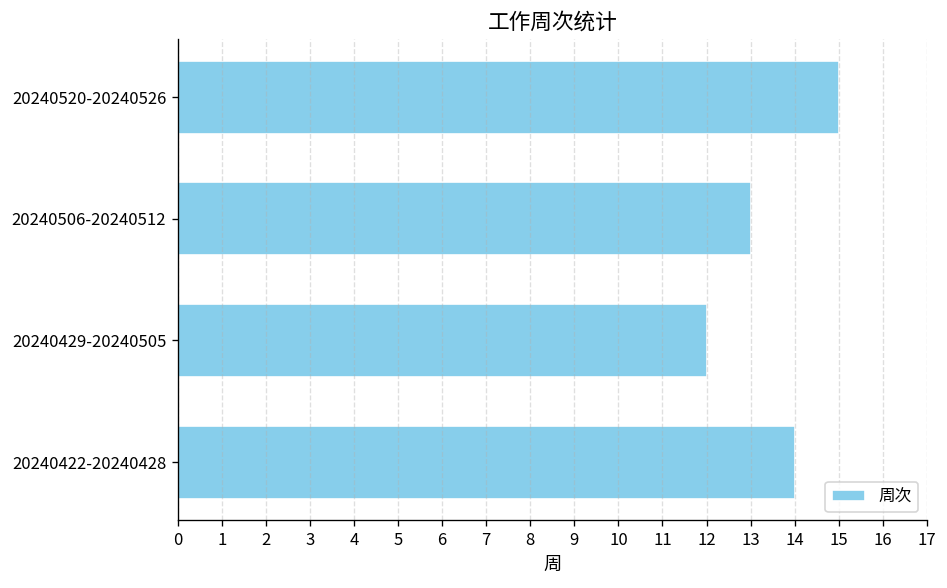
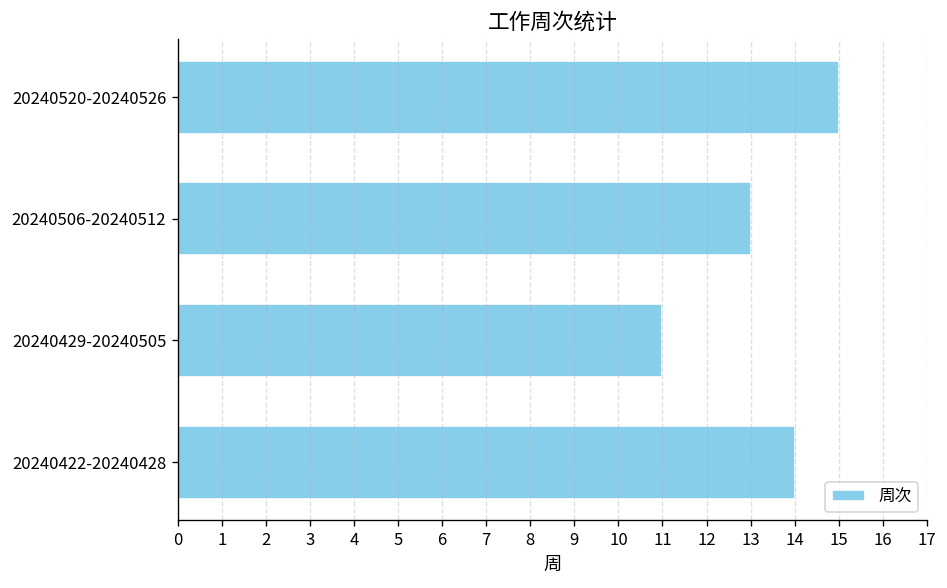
20240429-20240505: 12 -> 11
